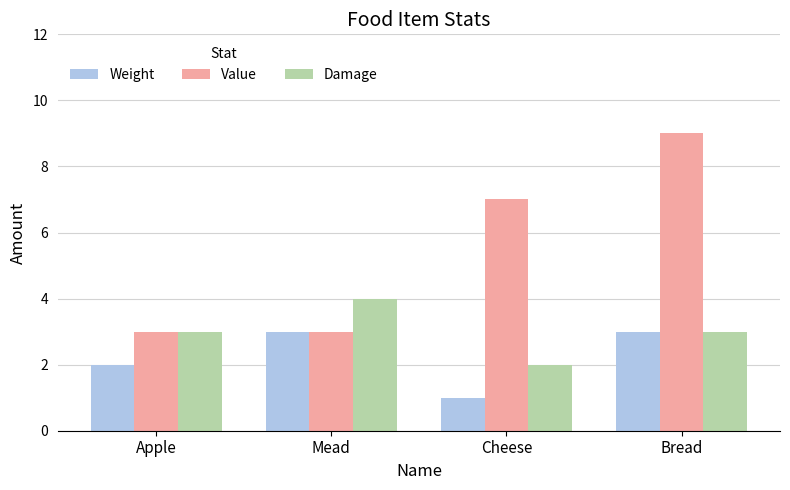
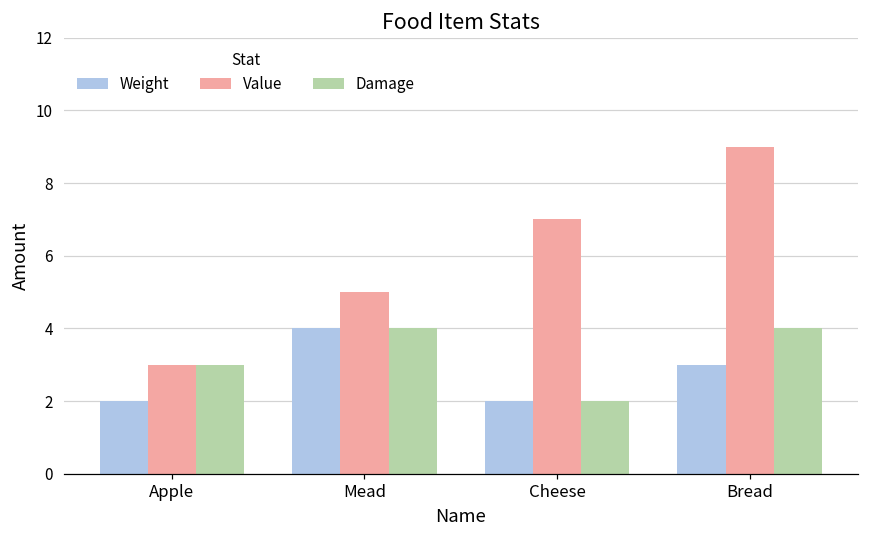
Weight, Mead: 3 -> 4
Value, Mead: 3 -> 5
Weight, Cheese: 1 -> 2
Damage, Bread: 3 -> 4
